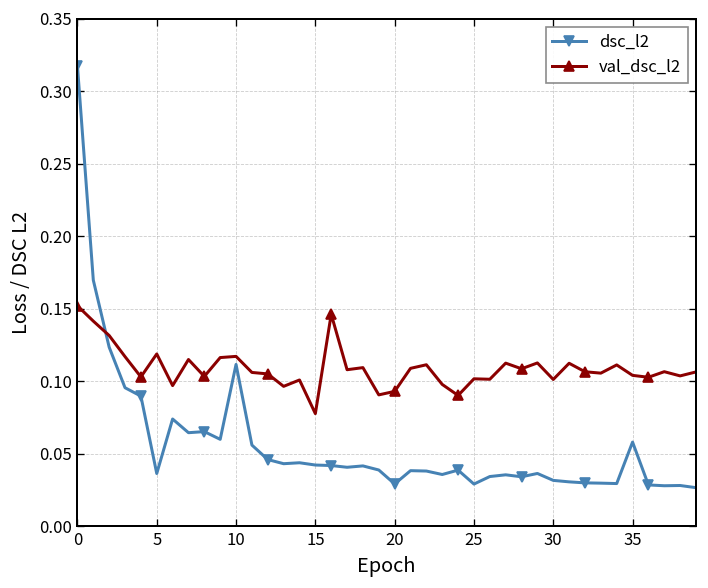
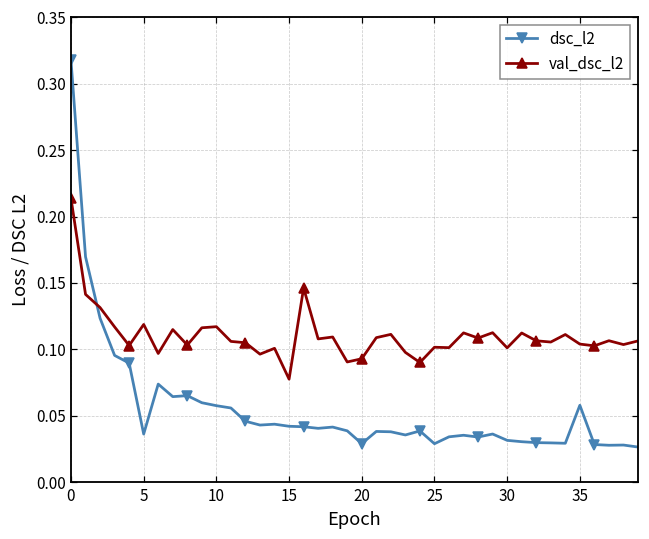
val_dsc_l2, 0: 0.152 -> 0.214
dsc_l2, 10: 0.112 -> 0.058
